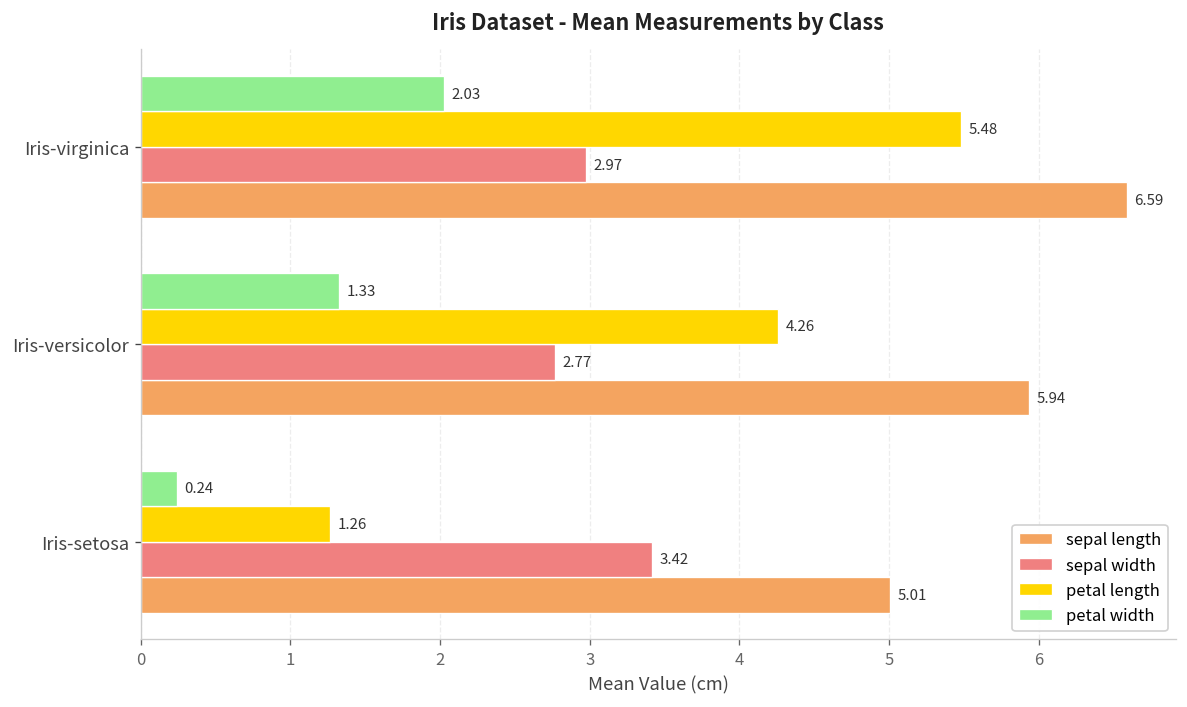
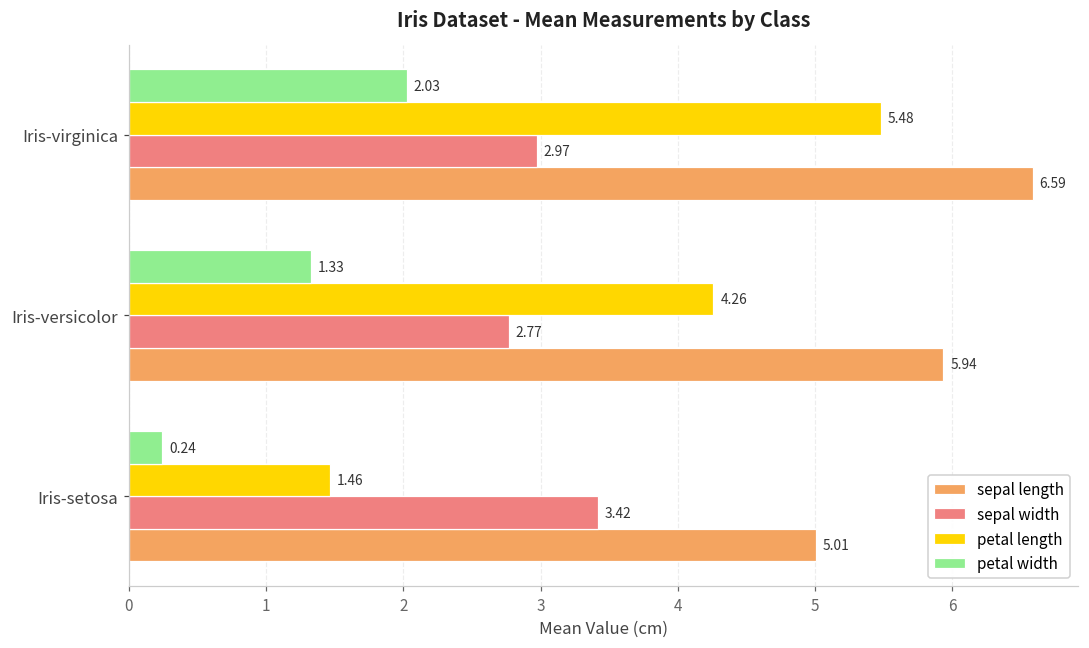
petal length, Iris-setosa: 1.26 -> 1.46
